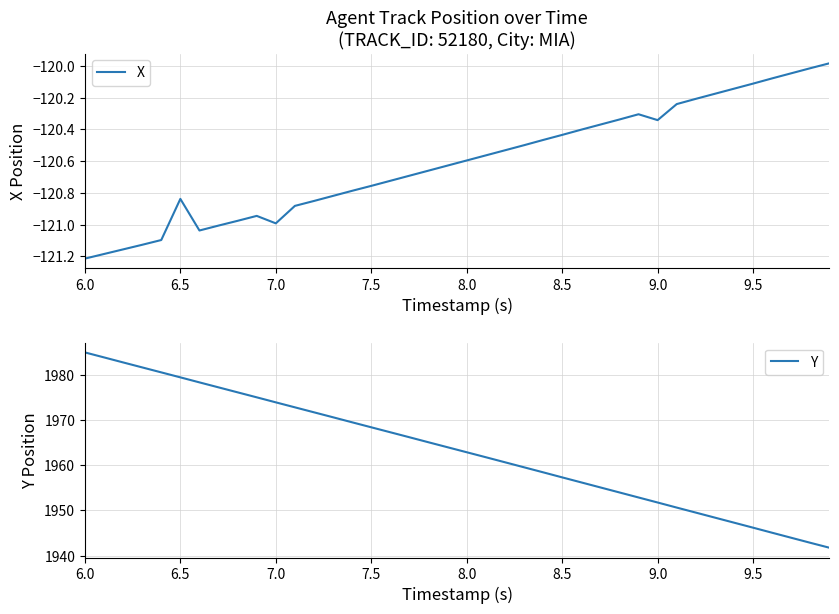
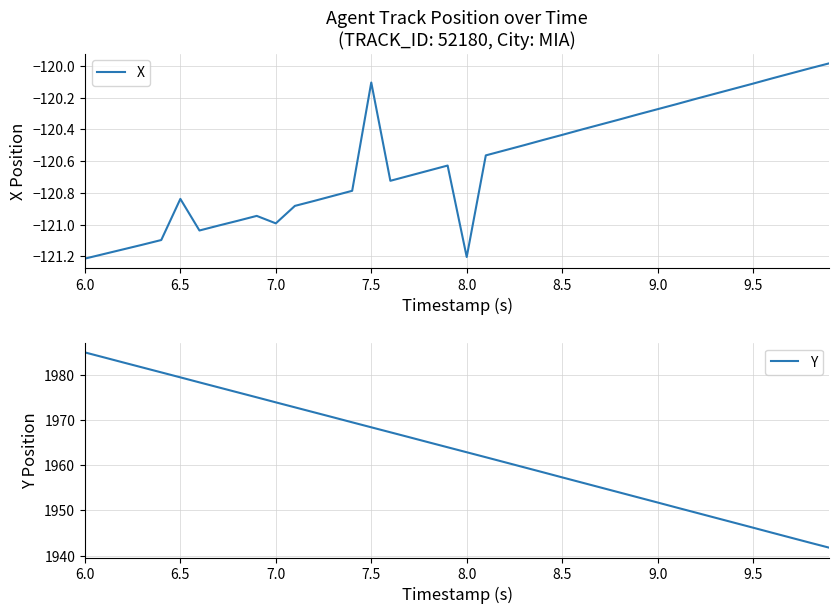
Agent Track Position over Time (TRACK_ID: 52180, City: MIA), 7.5: -120.76 -> -120.11
Agent Track Position over Time (TRACK_ID: 52180, City: MIA), 8.0: -120.60 -> -121.20
Agent Track Position over Time (TRACK_ID: 52180, City: MIA), 9.0: -120.34 -> -120.27
